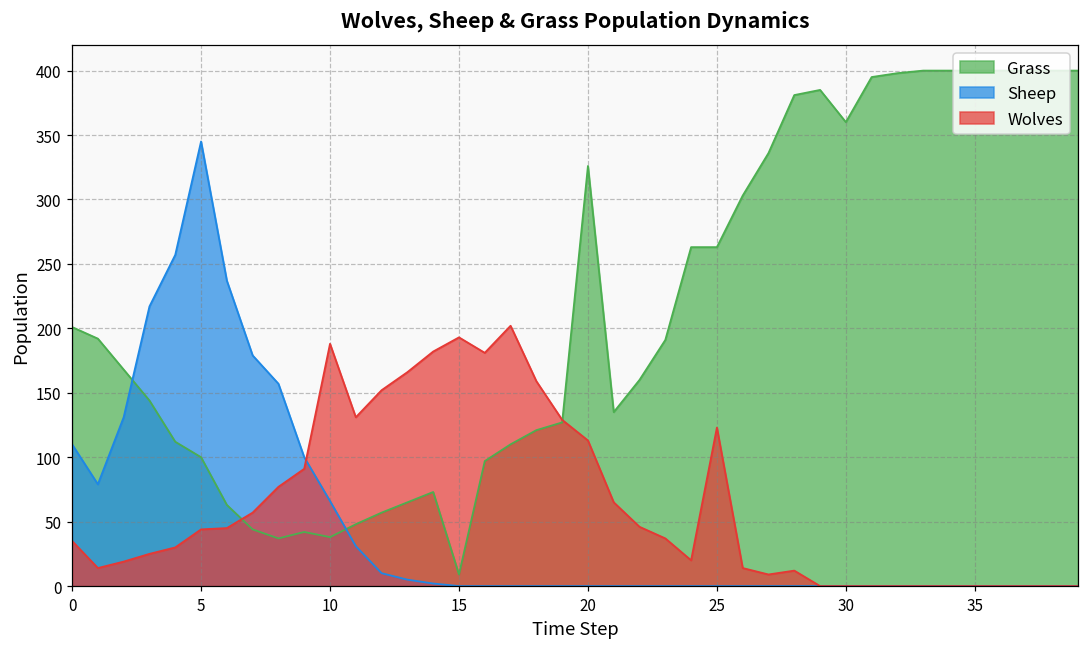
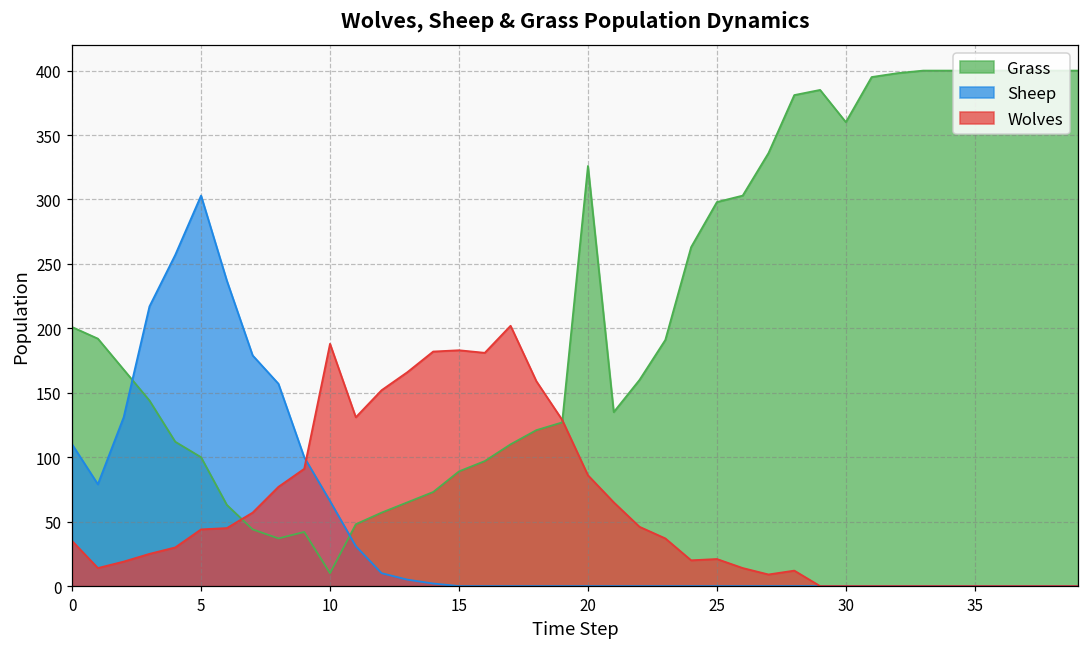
Sheep, 5: 345 -> 303
Grass, 10: 38 -> 10
Grass, 15: 9 -> 89
Wolves, 15: 193 -> 183
Wolves, 20: 113 -> 86
Grass, 25: 263 -> 298
Wolves, 25: 123 -> 21
